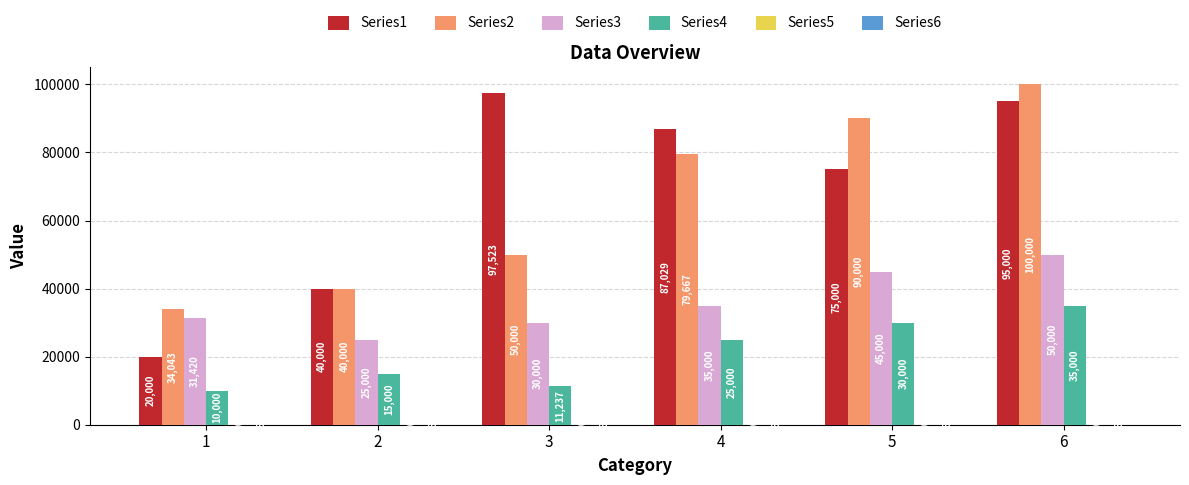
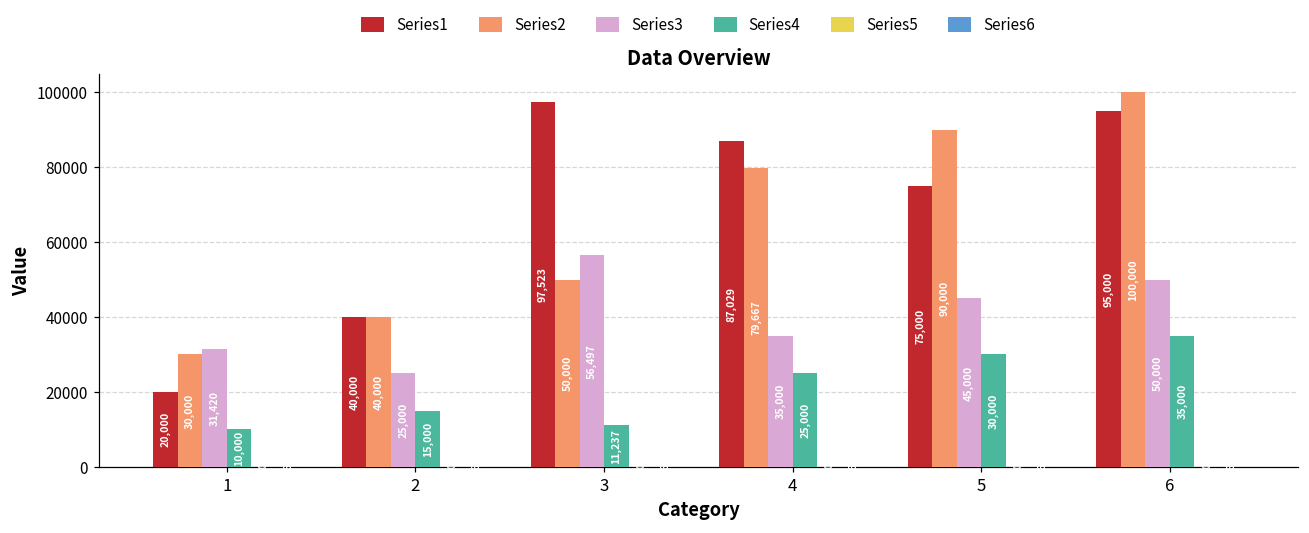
Series2, 1: 34,043 -> 30,000
Series3, 3: 30,000 -> 56,497
